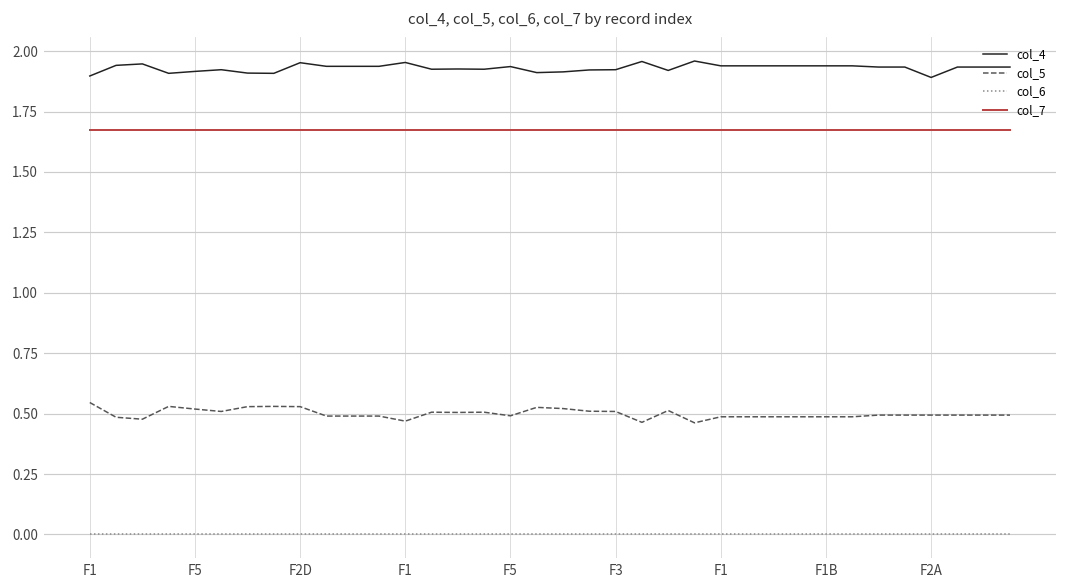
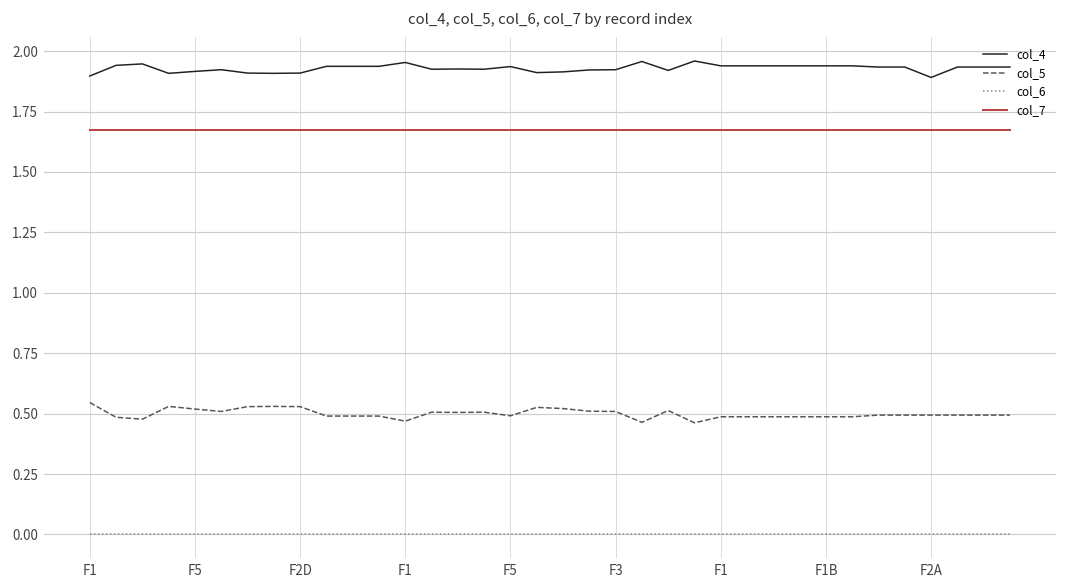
col_4, F2D: 1.95 -> 1.91
